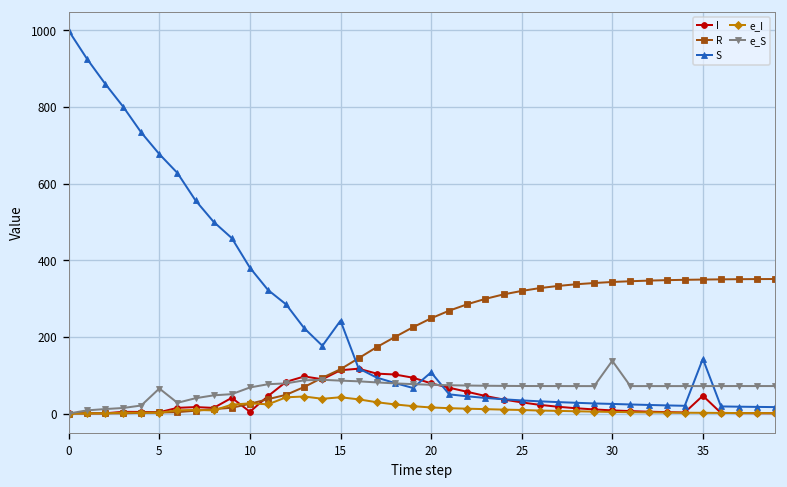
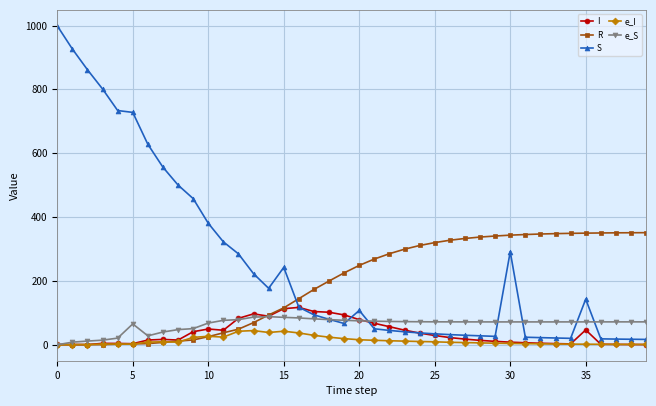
S, 5: 680 -> 730
I, 10: 0 -> 50
S, 30: 30 -> 290
e_S, 30: 140 -> 70
